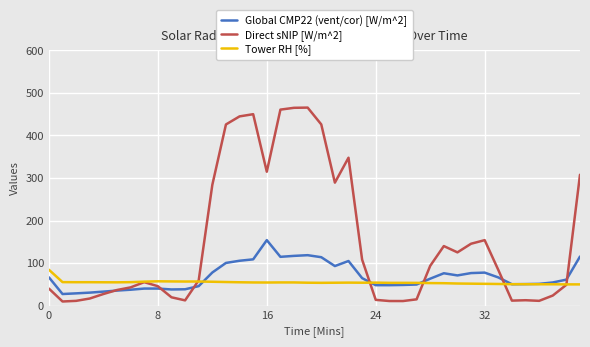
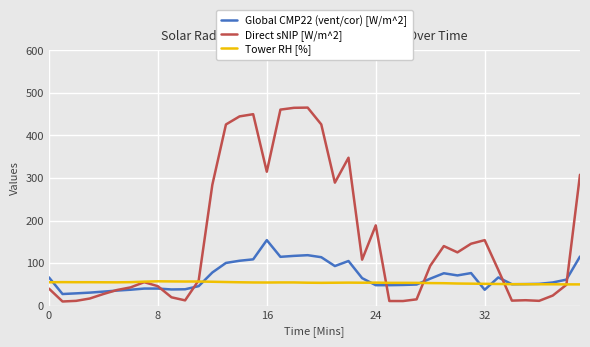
Tower RH [%], 0: 80 -> 60
Direct sNIP [W/m^2], 24: 10 -> 190
Global CMP22 (vent/cor) [W/m^2], 32: 80 -> 40
